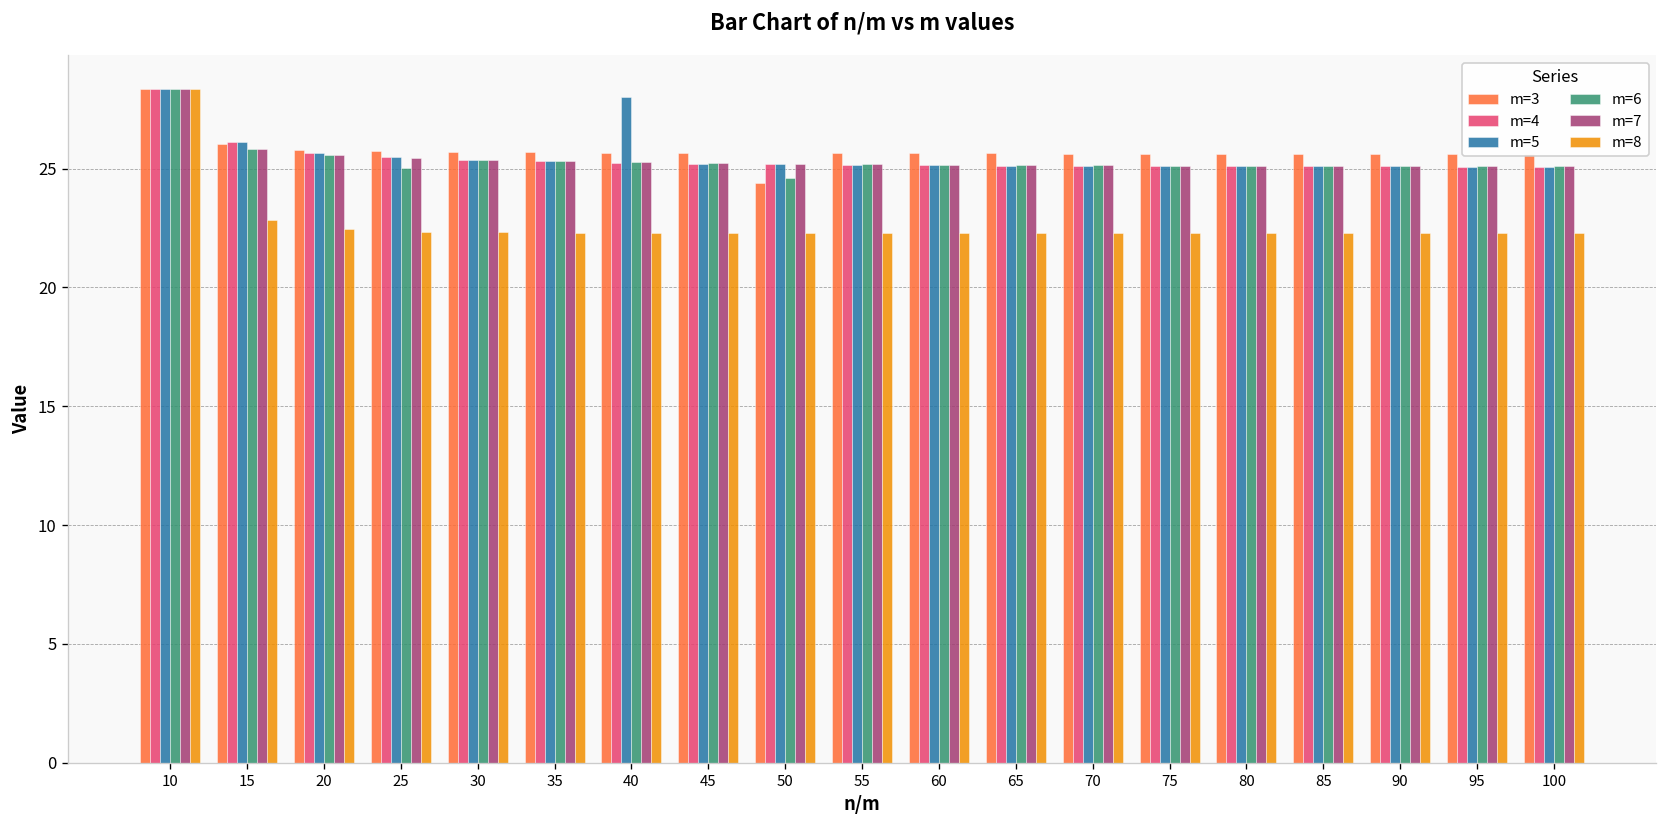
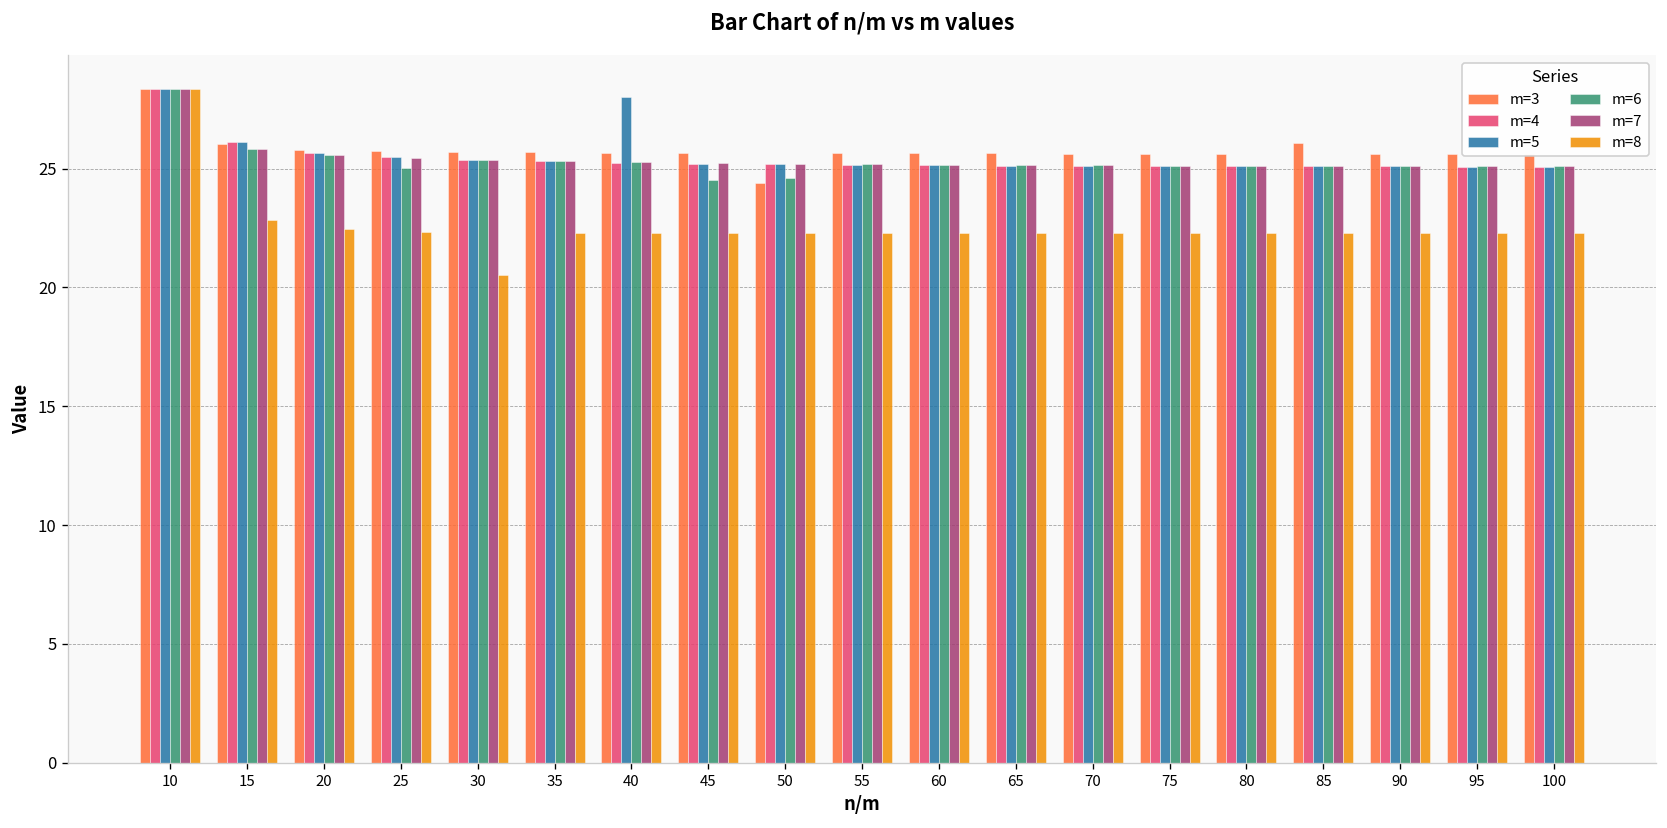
m=8, 30: 22.3 -> 20.5
m=6, 45: 25.2 -> 24.5
m=3, 85: 25.6 -> 26.1
